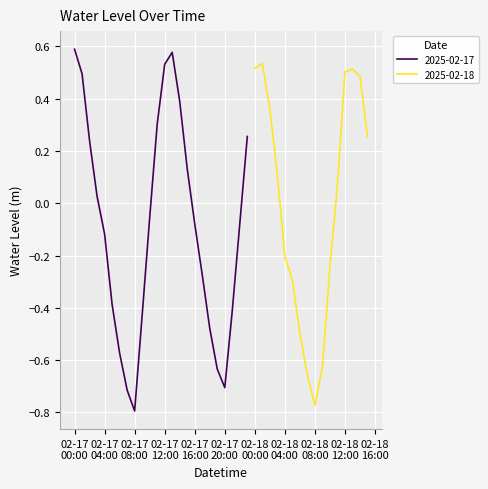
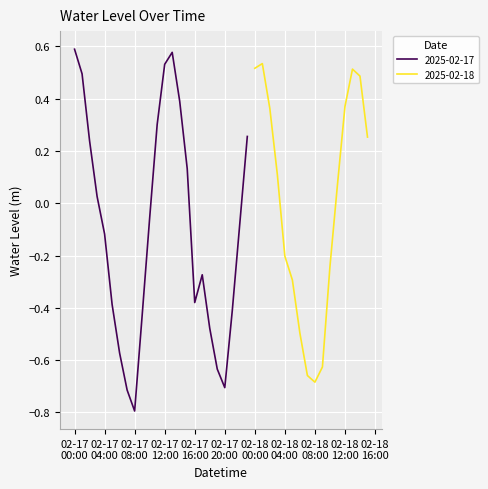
2025-02-17, 02-17 16:00: -0.08 -> -0.38
2025-02-18, 02-18 08:00: -0.77 -> -0.68
2025-02-18, 02-18 12:00: 0.50 -> 0.37
